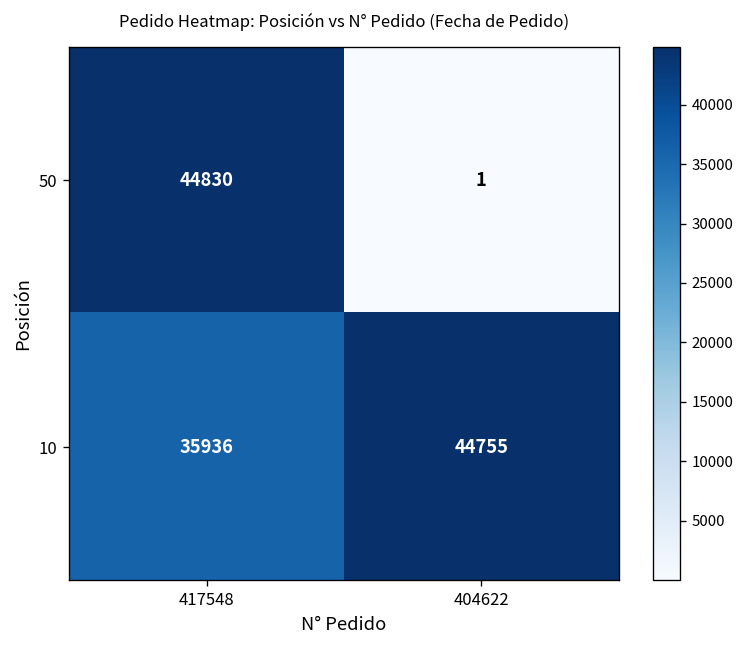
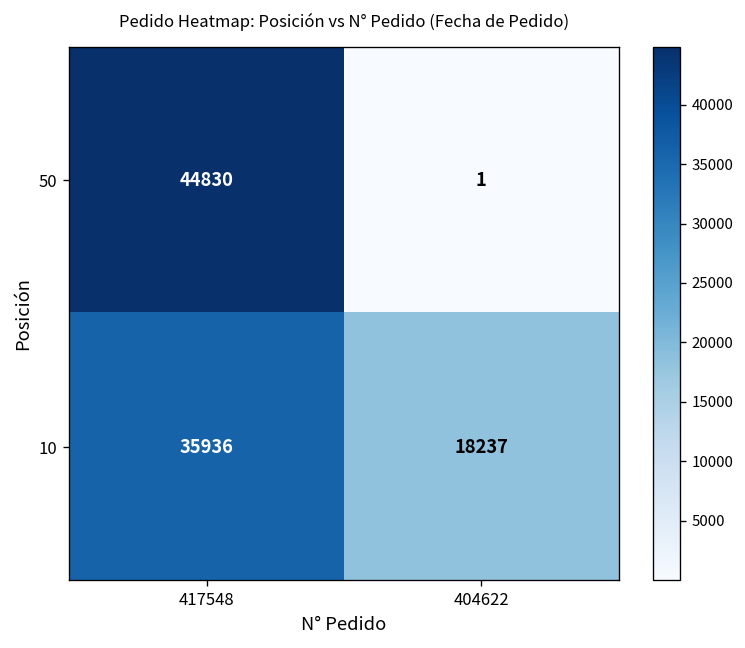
10, 404622: 44755 -> 18237
